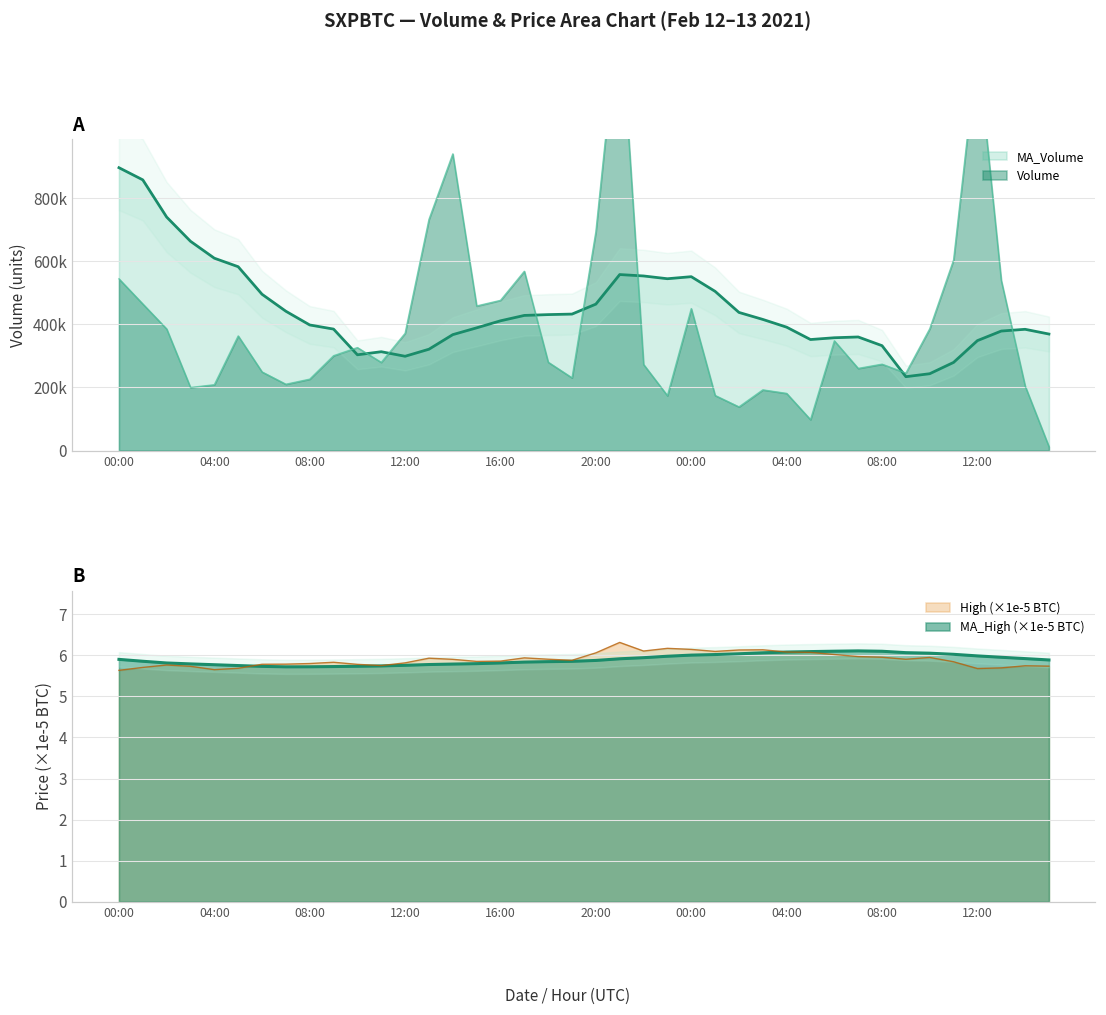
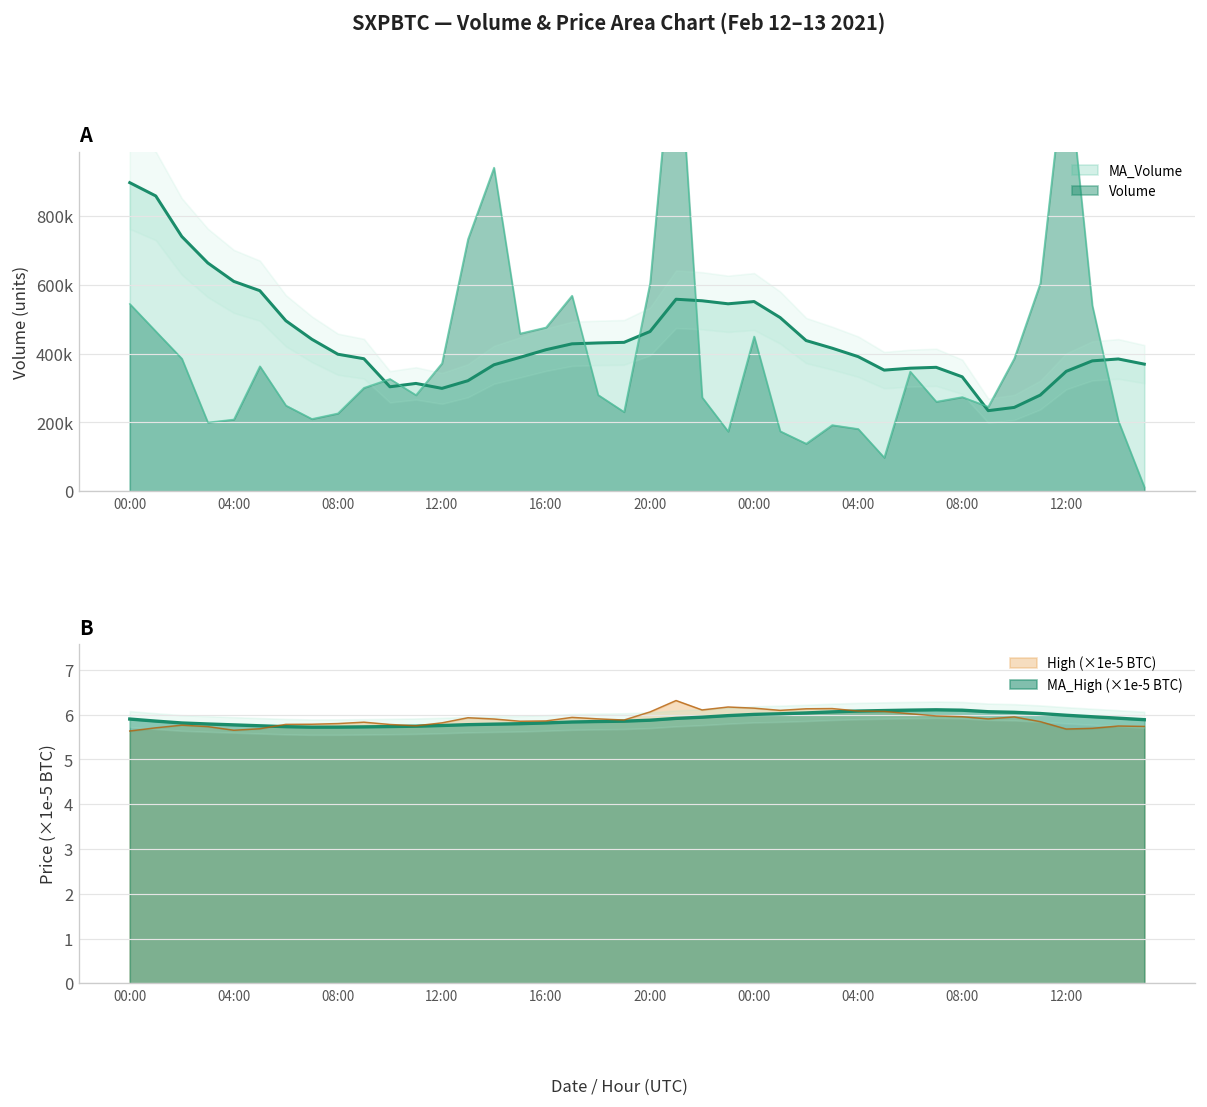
A, Volume, 20:00: 690000 -> 600000
